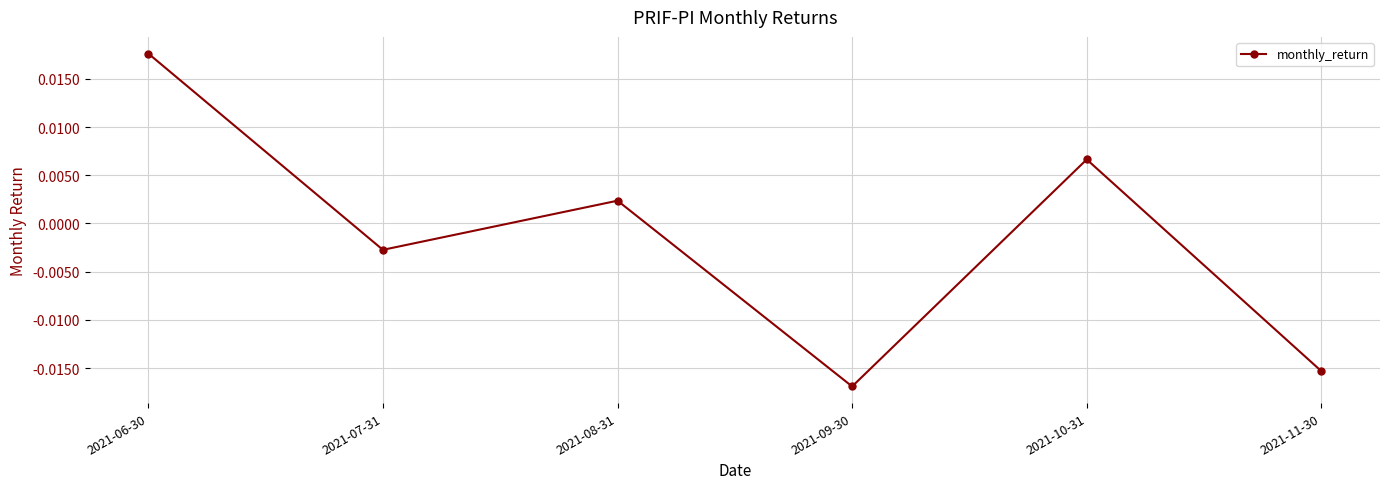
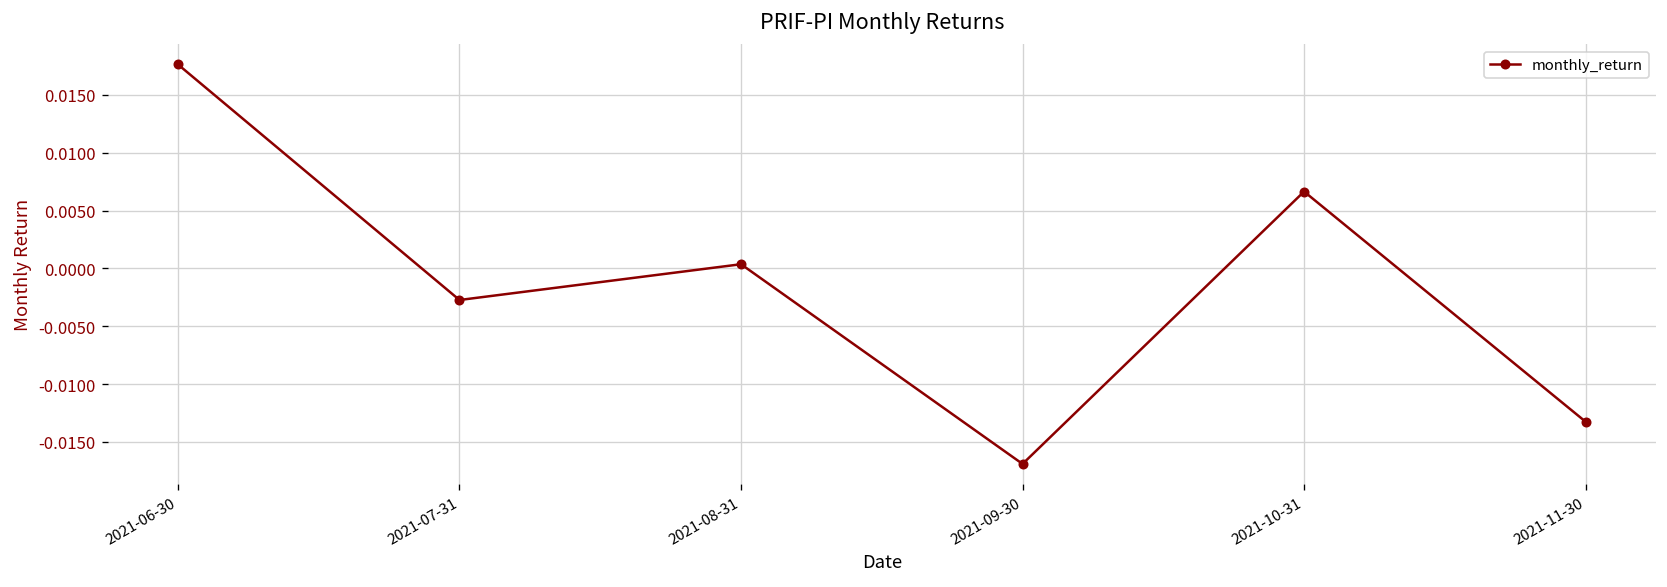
2021-08-31: 0.002 -> 0.000
2021-11-30: -0.015 -> -0.013
